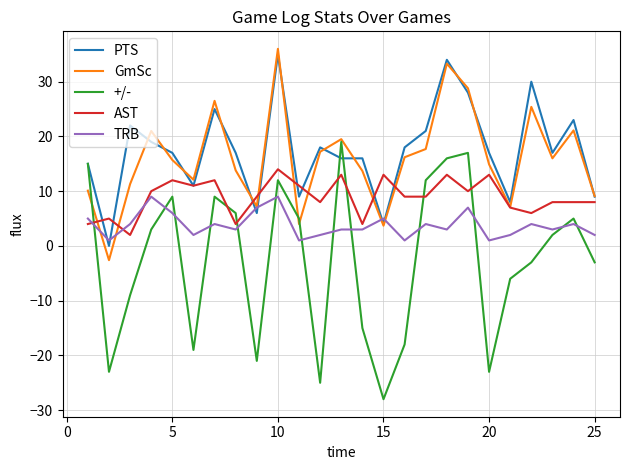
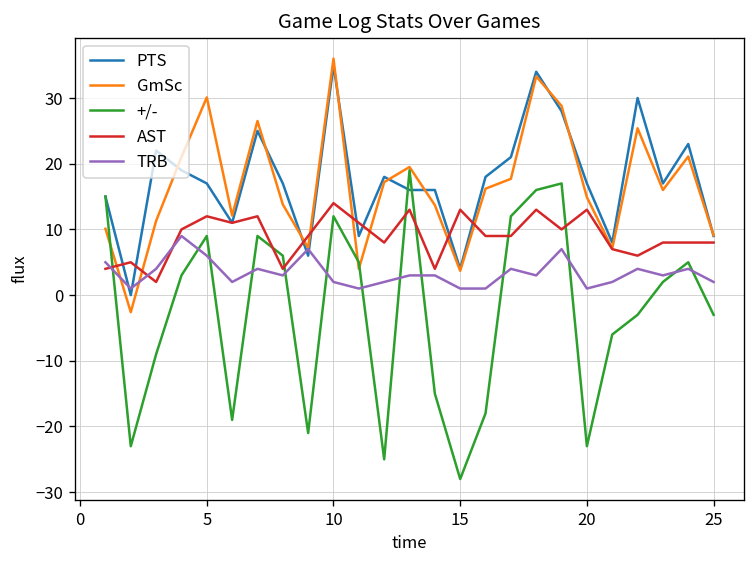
GmSc, 5: 16 -> 30
TRB, 10: 9 -> 2
TRB, 15: 5 -> 1
